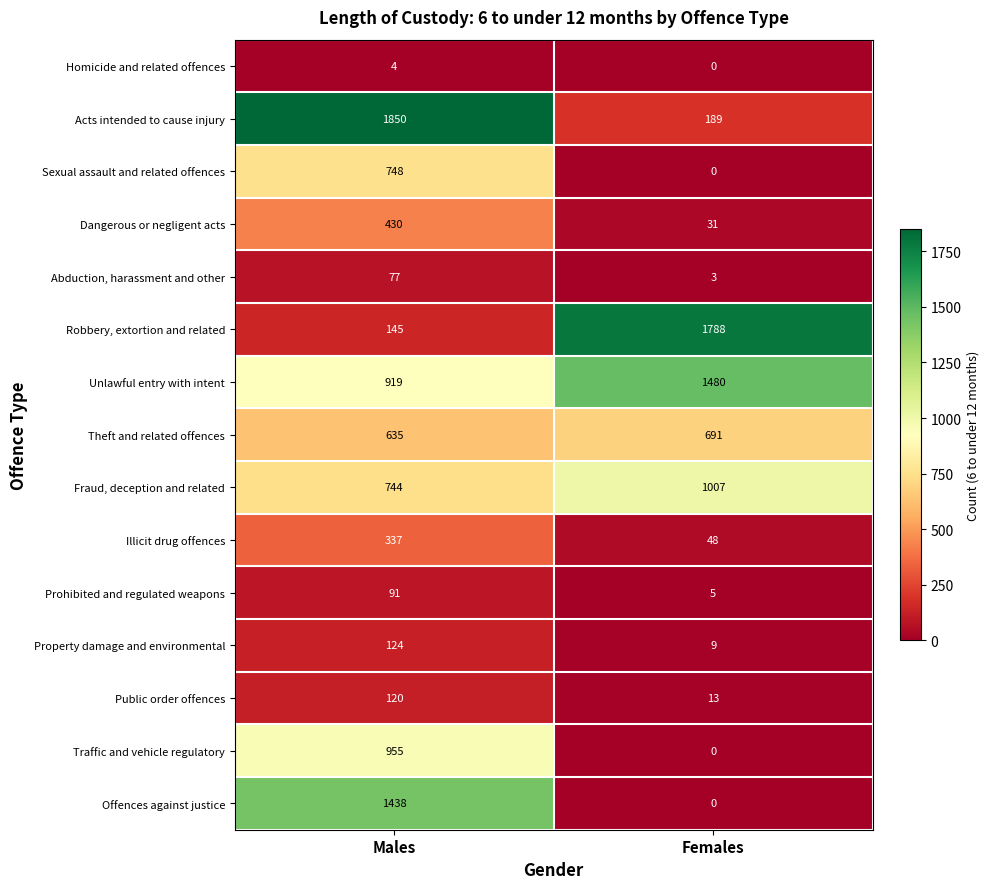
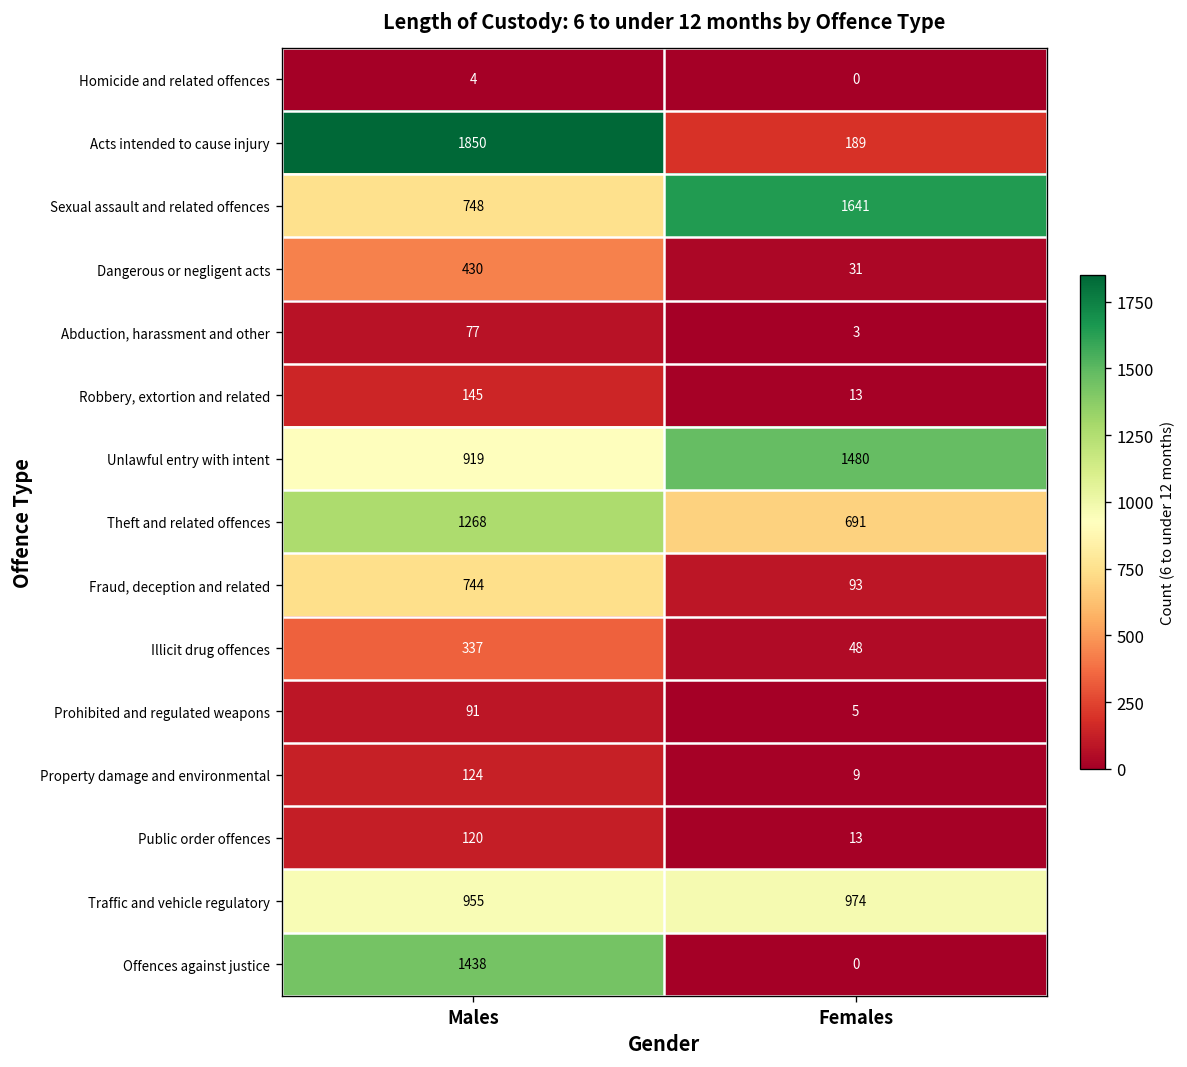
Sexual assault and related offences, Females: 0 -> 1641
Robbery, extortion and related, Females: 1788 -> 13
Theft and related offences, Males: 635 -> 1268
Fraud, deception and related, Females: 1007 -> 93
Traffic and vehicle regulatory, Females: 0 -> 974
